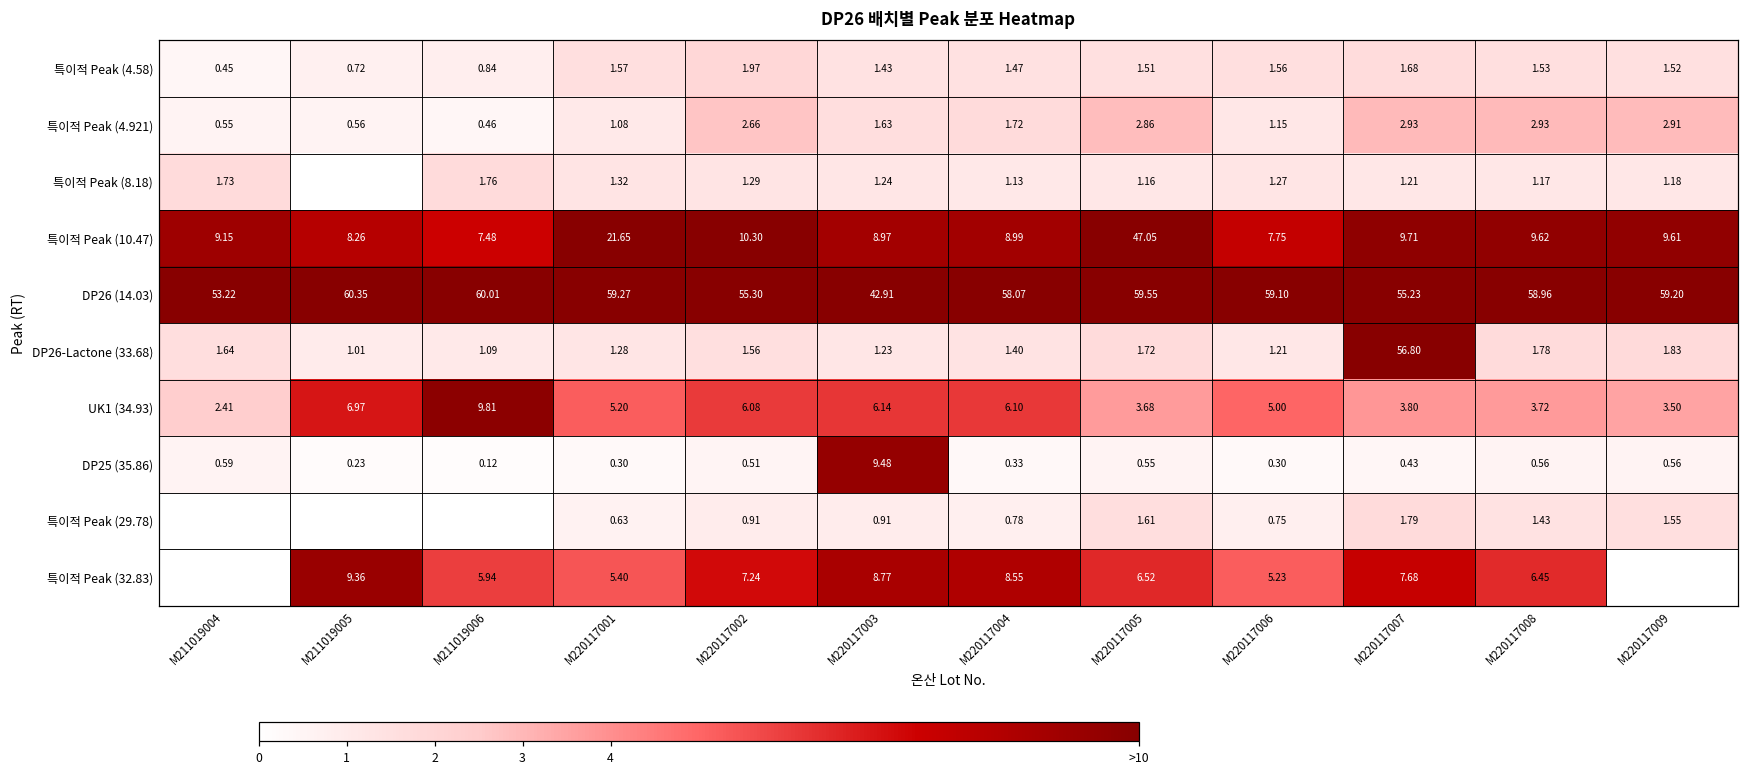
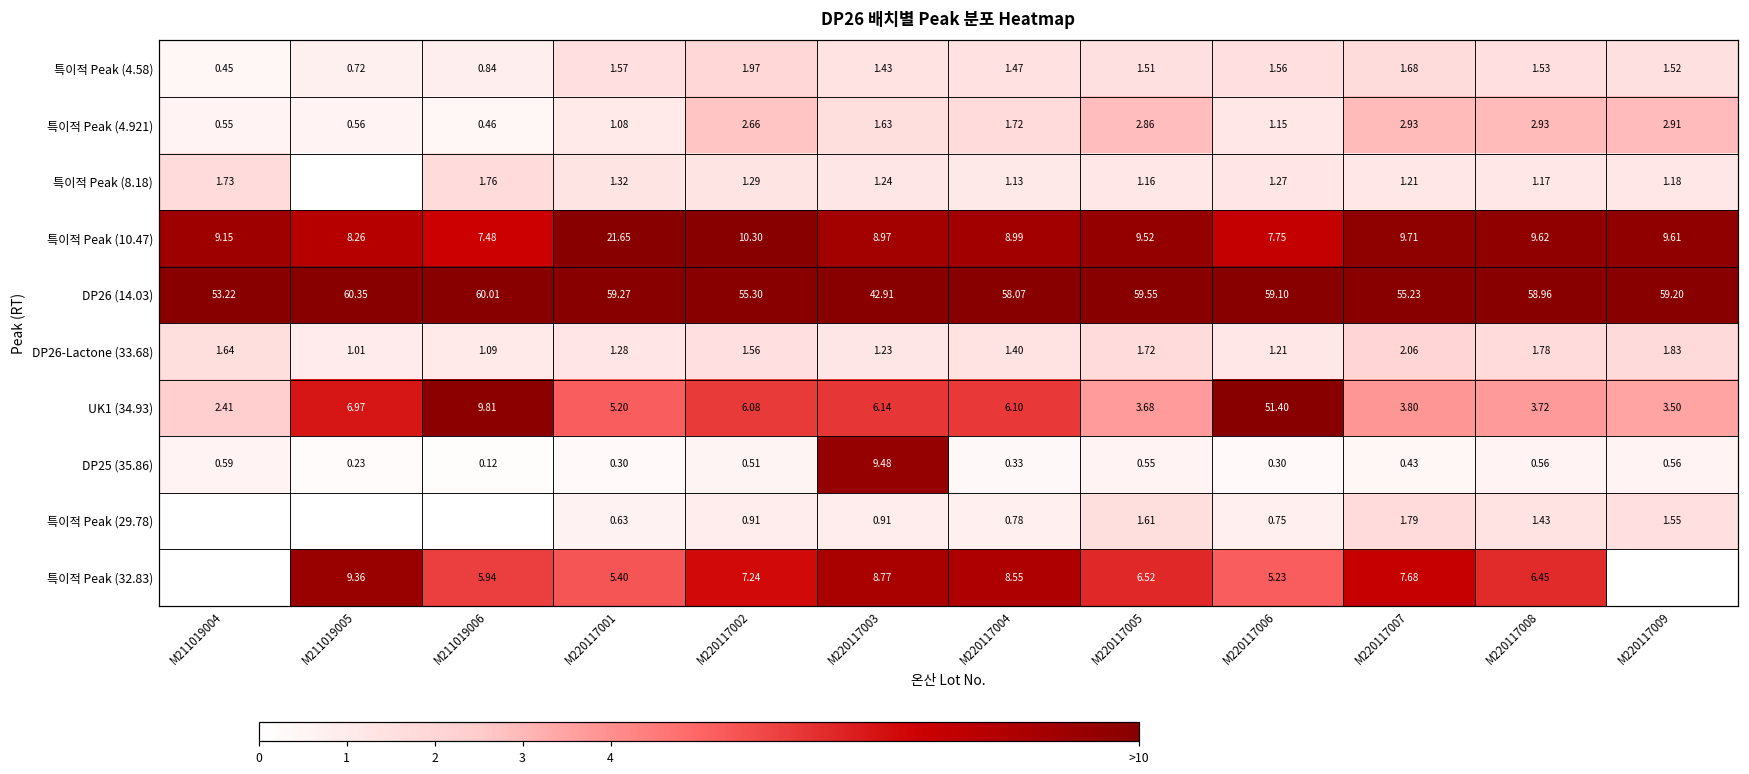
특이적 Peak (10.47), M220117005: 47.05 -> 9.52
DP26-Lactone (33.68), M220117007: 56.80 -> 2.06
UK1 (34.93), M220117006: 5.00 -> 51.40
